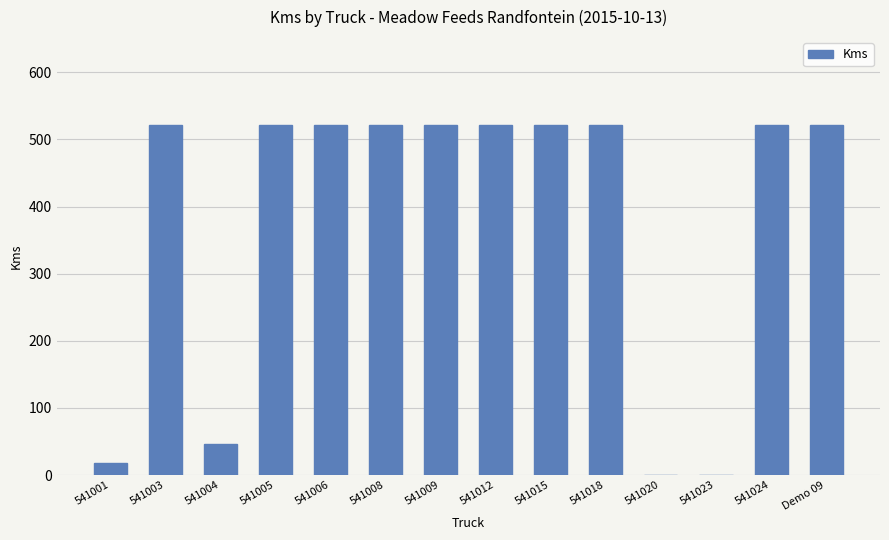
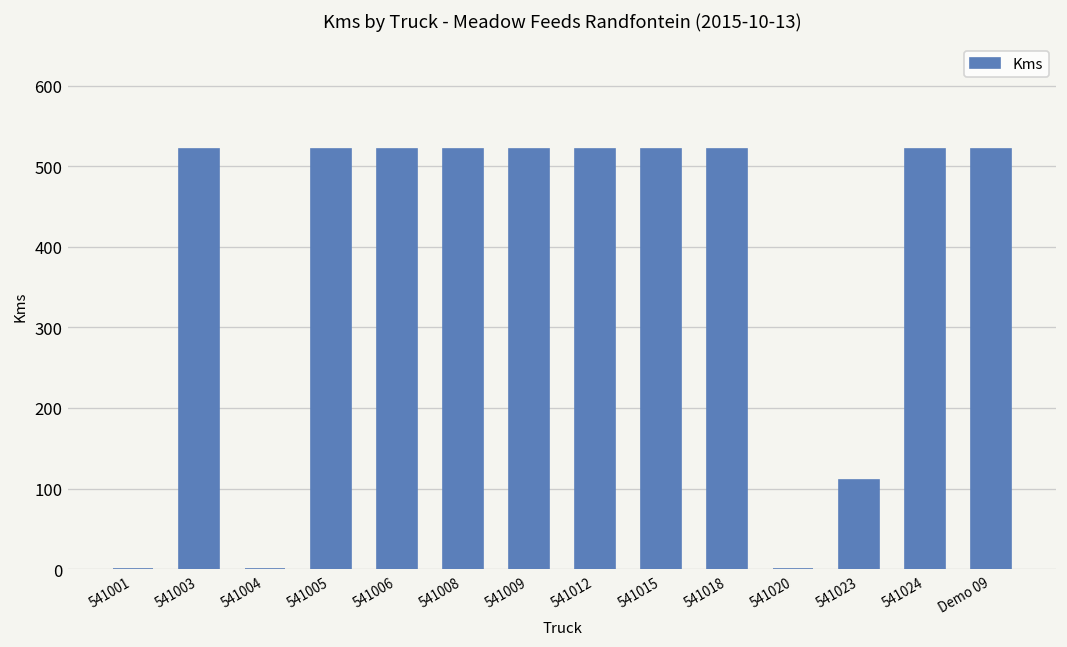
541001: 20 -> 0
541004: 50 -> 0
541023: 0 -> 110
